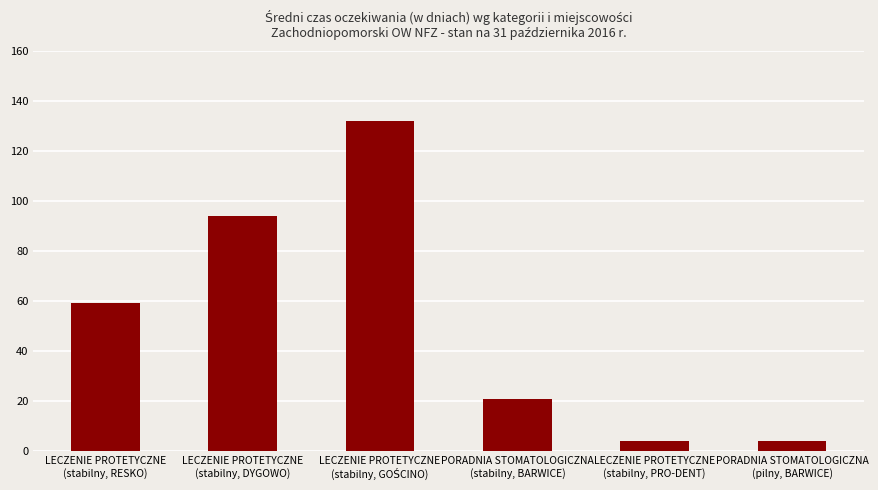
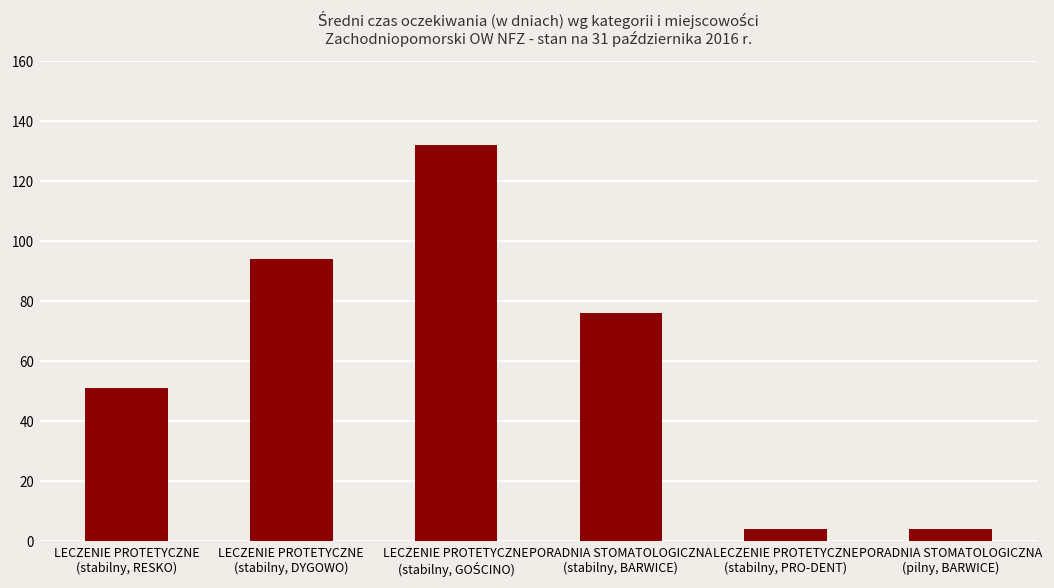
LECZENIE PROTETYCZNE (stabilny, RESKO): 59 -> 51
PORADNIA STOMATOLOGICZNA (stabilny, BARWICE): 21 -> 76
